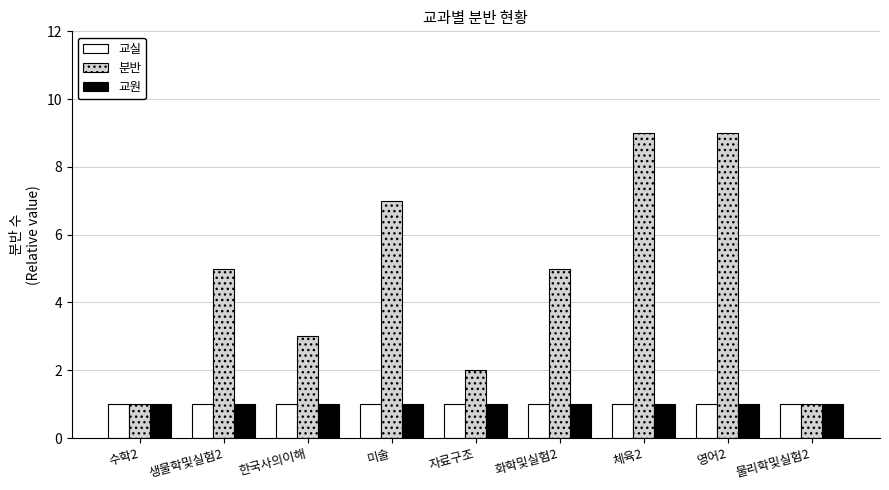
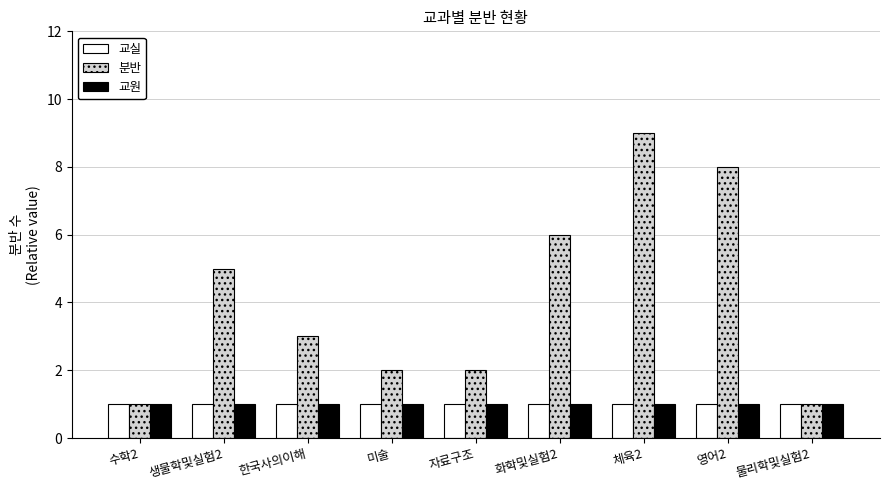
분반, 미술: 7 -> 2
분반, 화학및실험2: 5 -> 6
분반, 영어2: 9 -> 8
